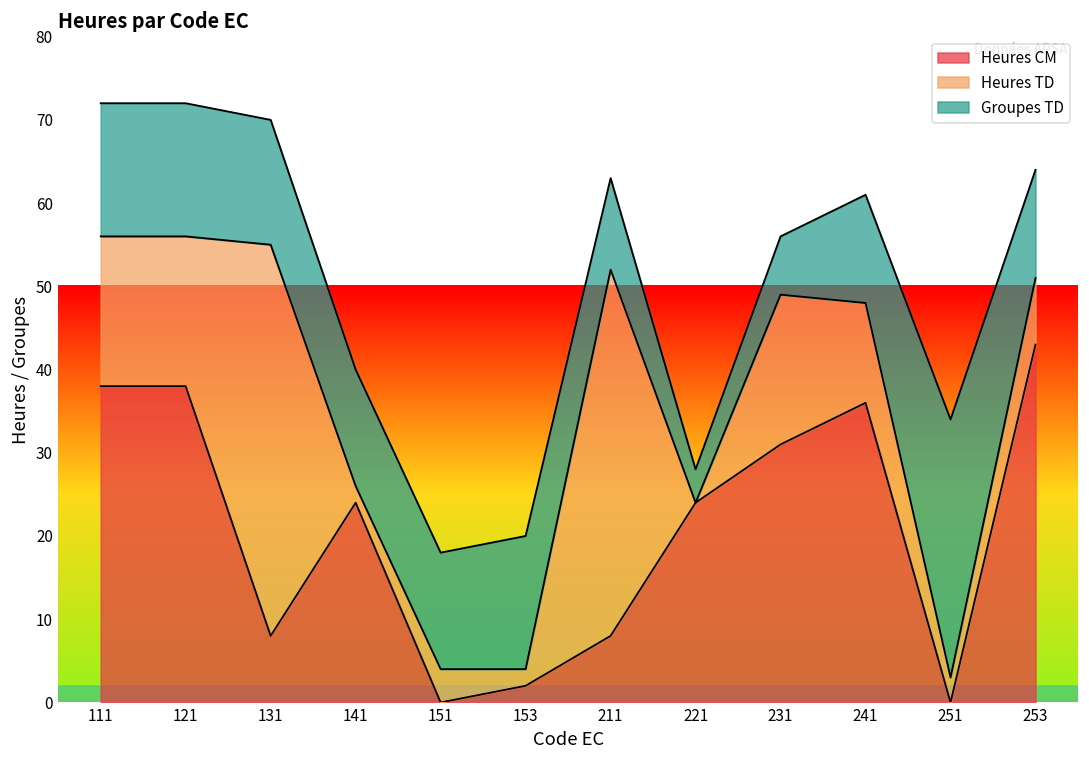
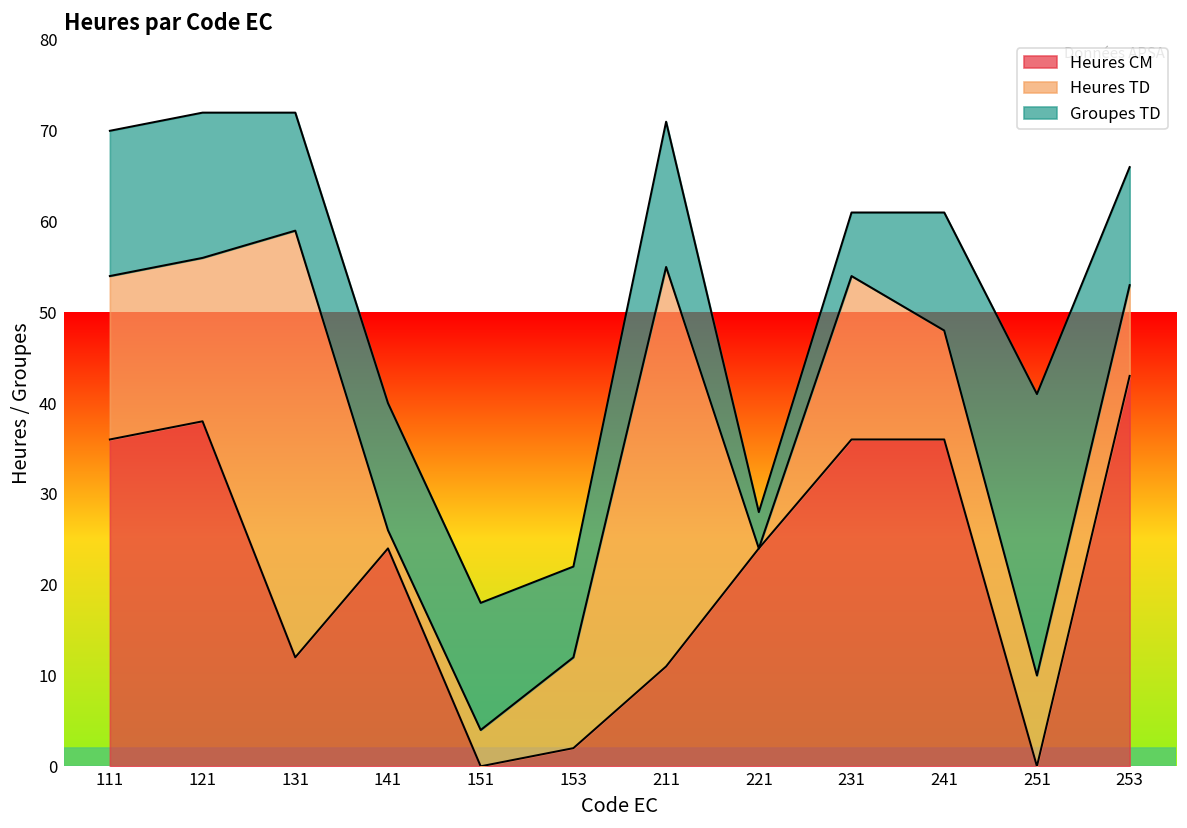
Heures CM, 111: 38 -> 36
Heures CM, 131: 8 -> 12
Groupes TD, 131: 15 -> 13
Heures TD, 153: 2 -> 10
Groupes TD, 153: 16 -> 10
Heures CM, 211: 8 -> 11
Groupes TD, 211: 11 -> 16
Heures CM, 231: 31 -> 36
Heures TD, 251: 3 -> 10
Heures TD, 253: 8 -> 10
